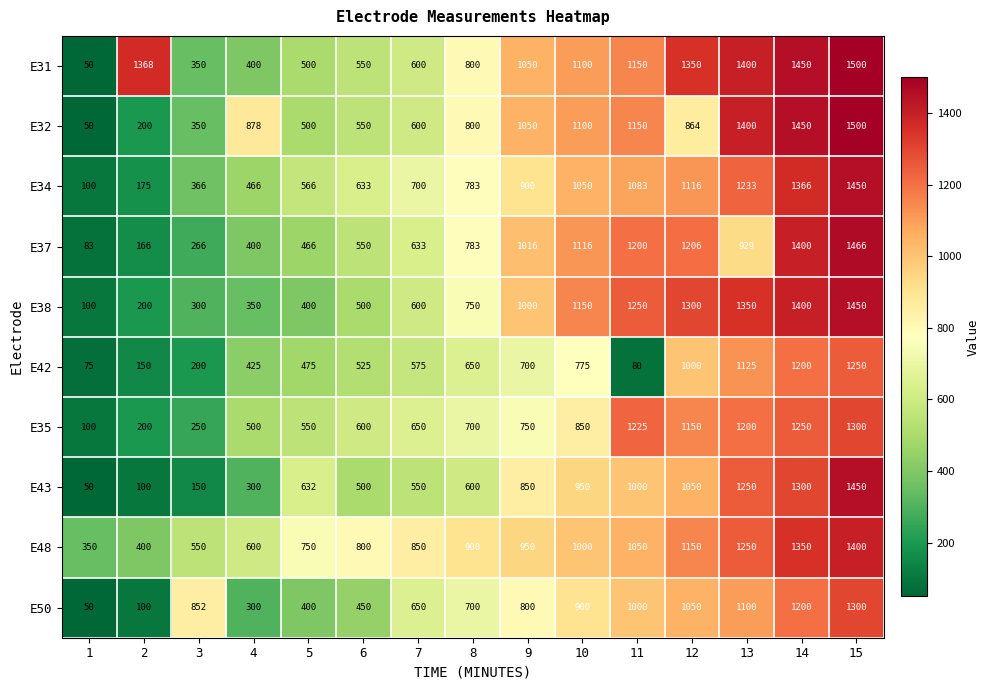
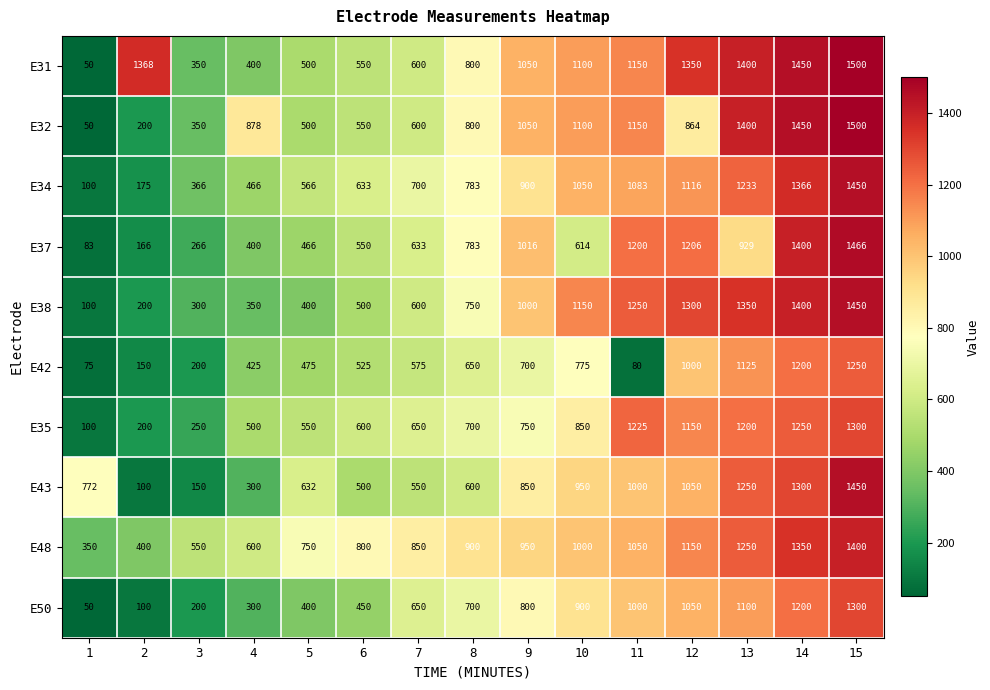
E37, 10: 1116 -> 614
E43, 1: 50 -> 772
E50, 3: 852 -> 200
